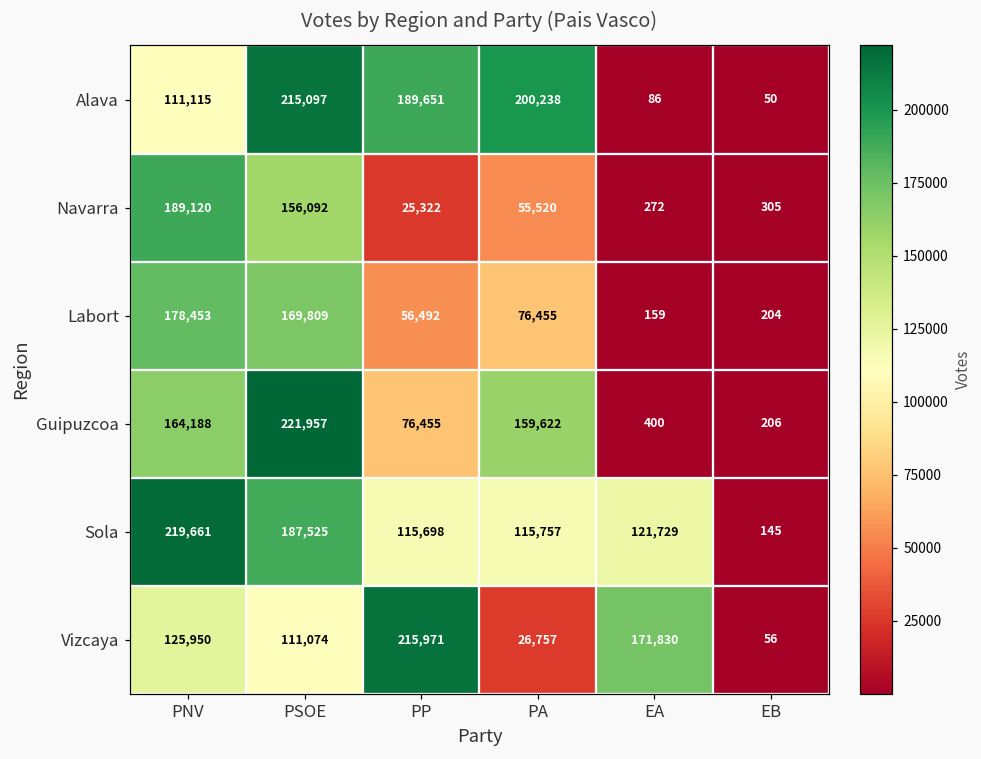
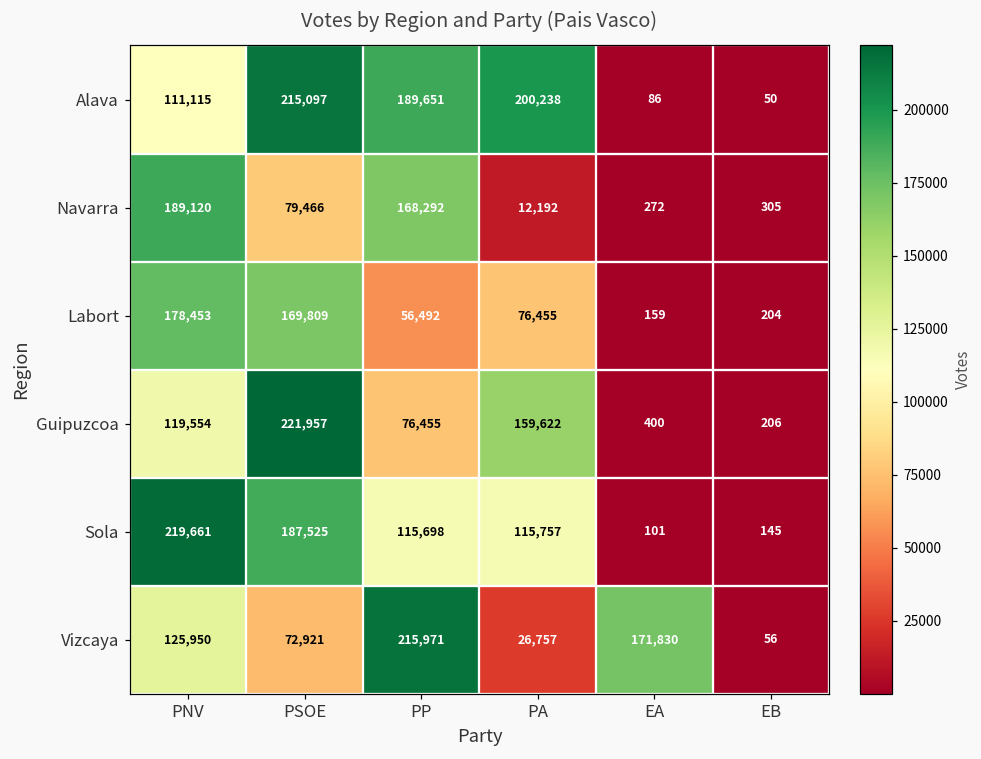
Navarra, PSOE: 156,092 -> 79,466
Navarra, PP: 25,322 -> 168,292
Navarra, PA: 55,520 -> 12,192
Guipuzcoa, PNV: 164,188 -> 119,554
Sola, EA: 121,729 -> 101
Vizcaya, PSOE: 111,074 -> 72,921
